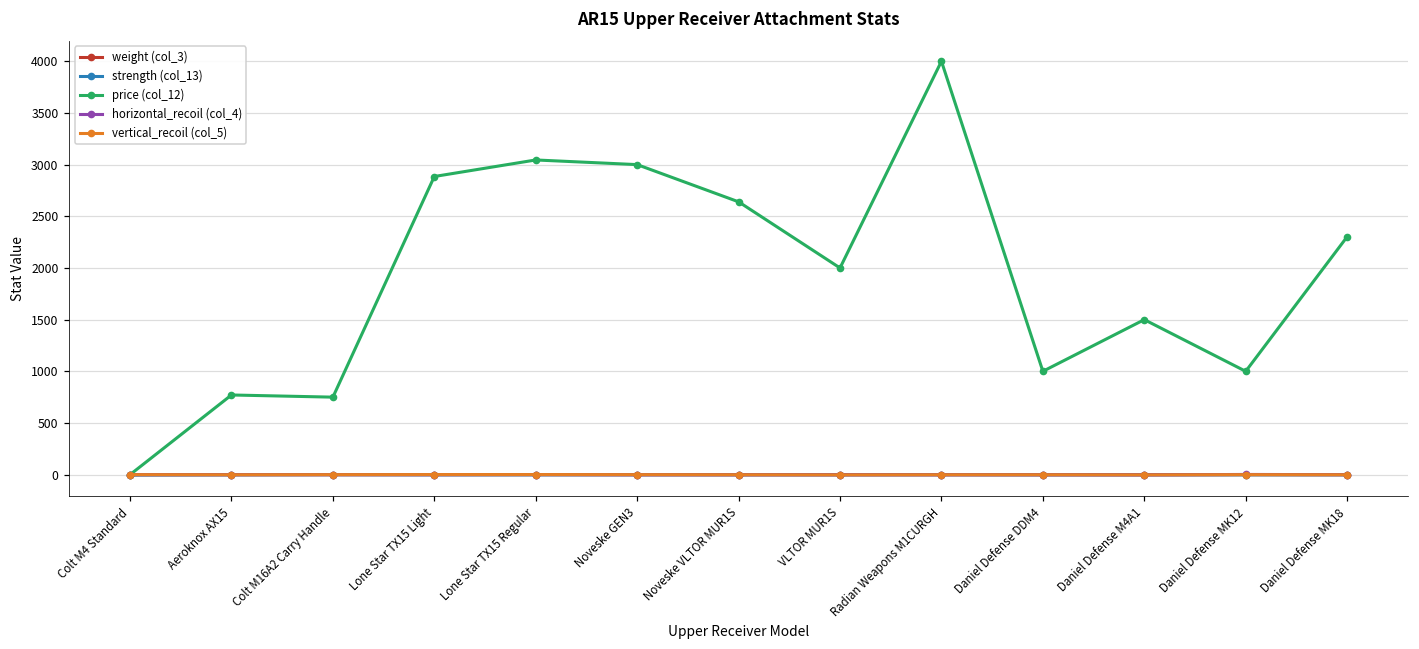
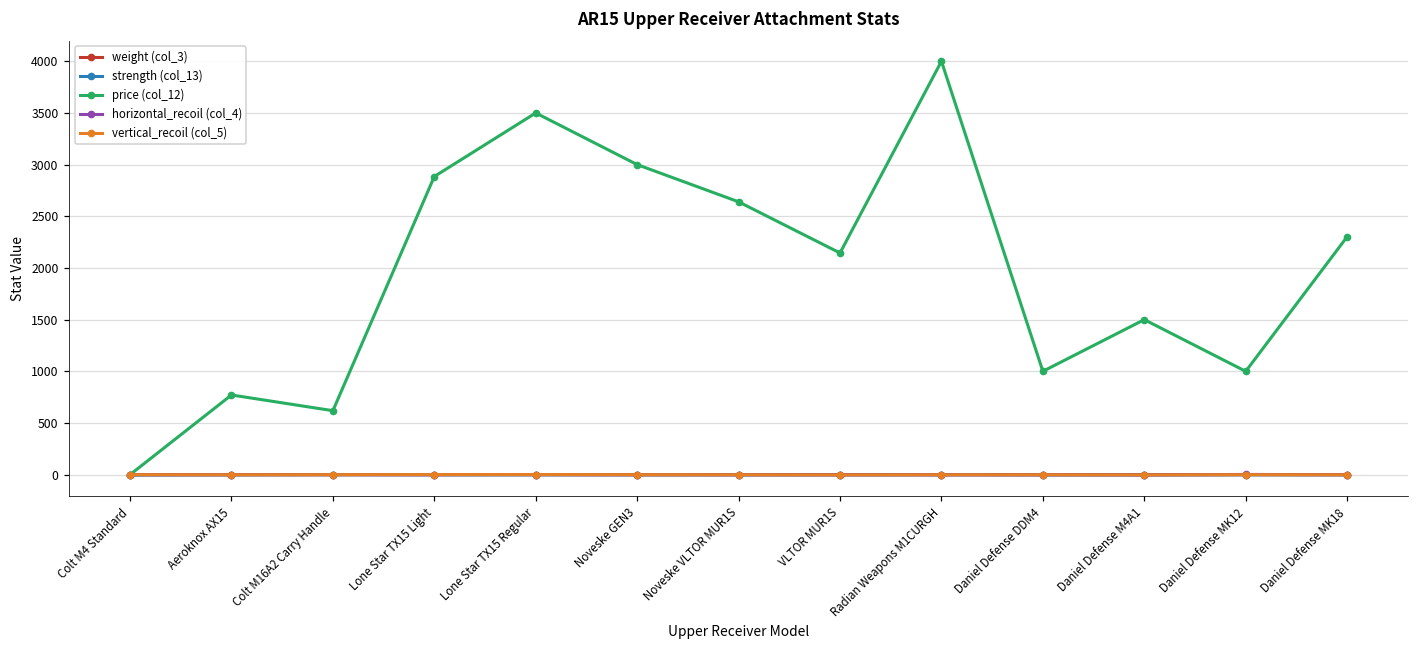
price (col_12), Colt M16A2 Carry Handle: 800 -> 600
price (col_12), Lone Star TX15 Regular: 3000 -> 3500
price (col_12), VLTOR MUR1S: 2000 -> 2100
